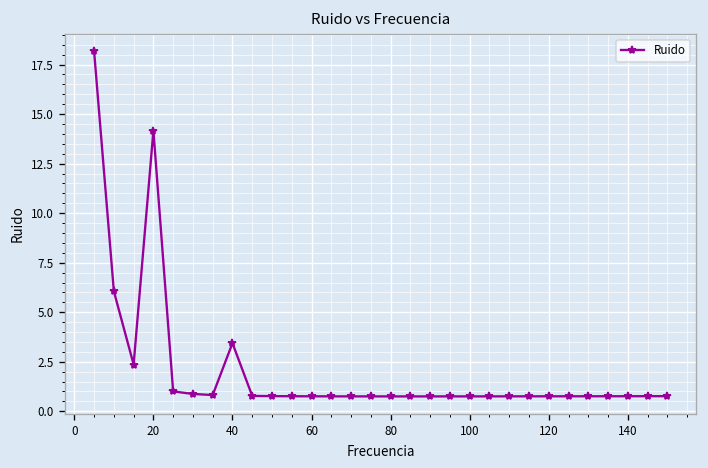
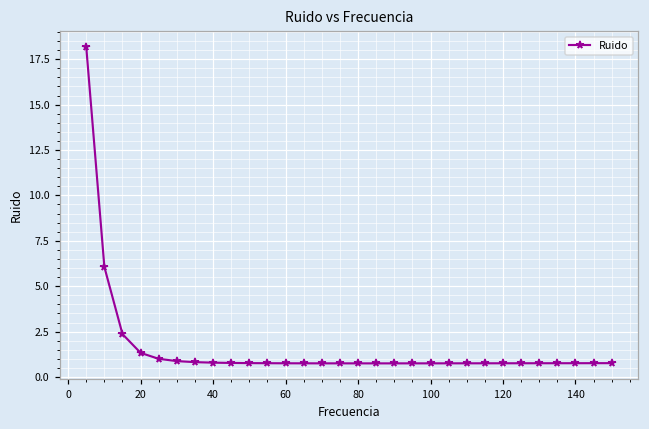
20: 14.2 -> 1.3
40: 3.4 -> 0.8
